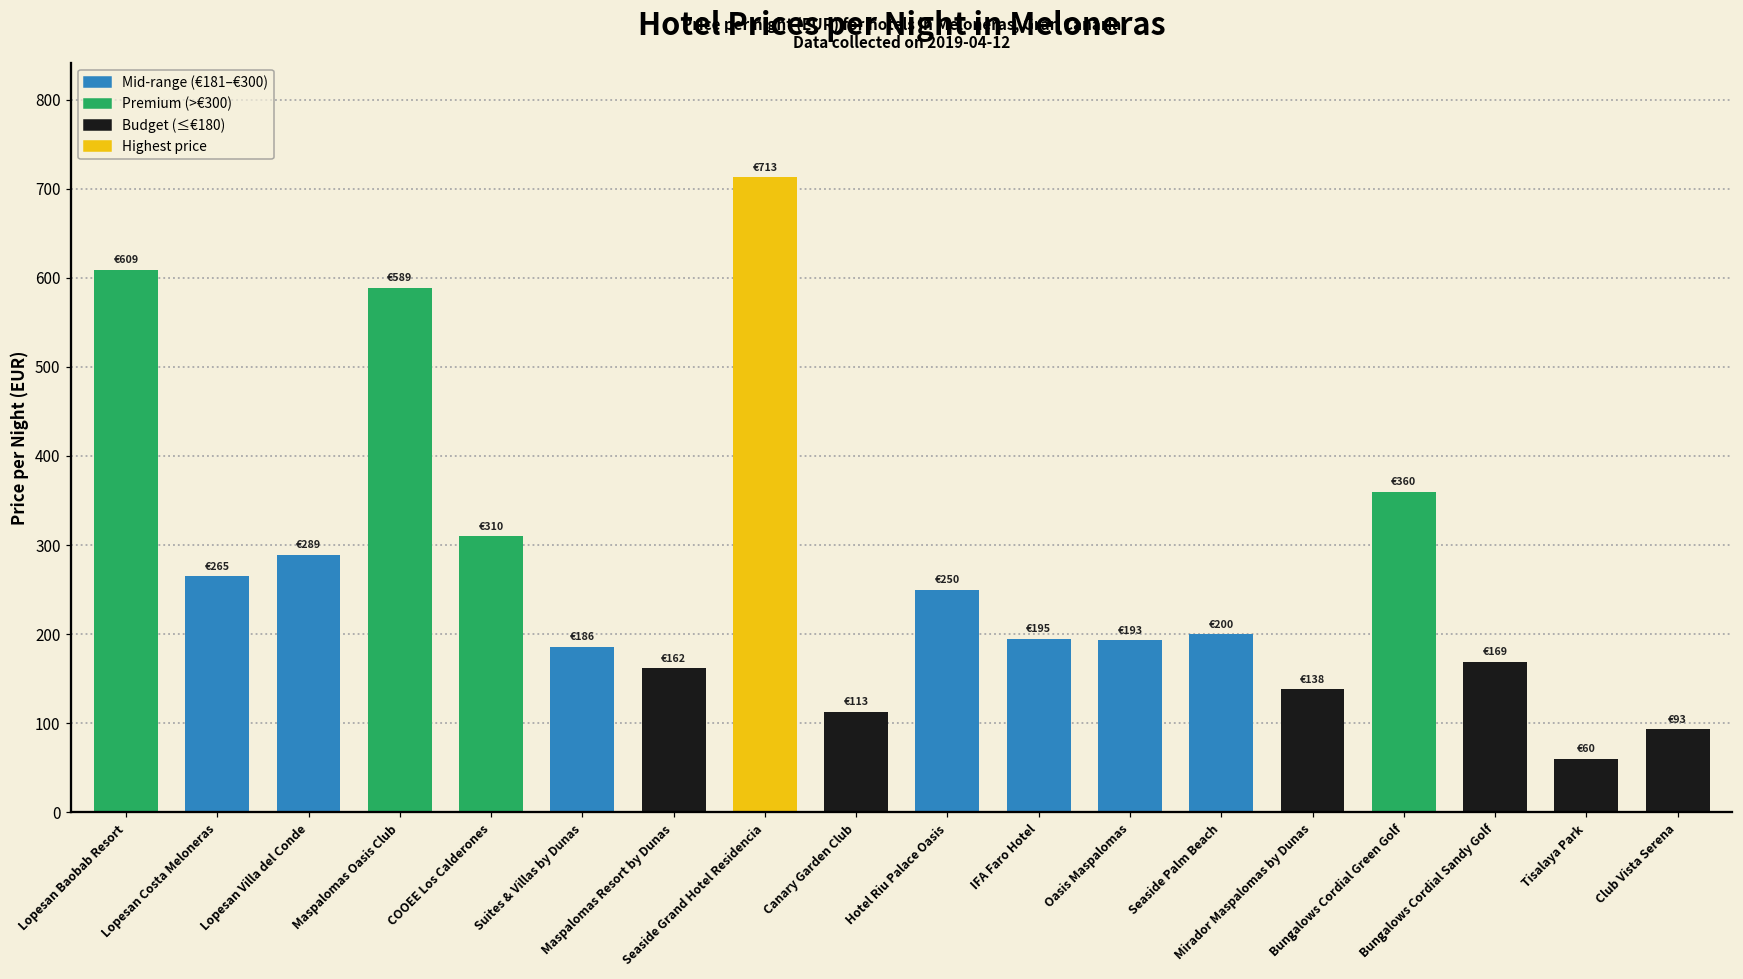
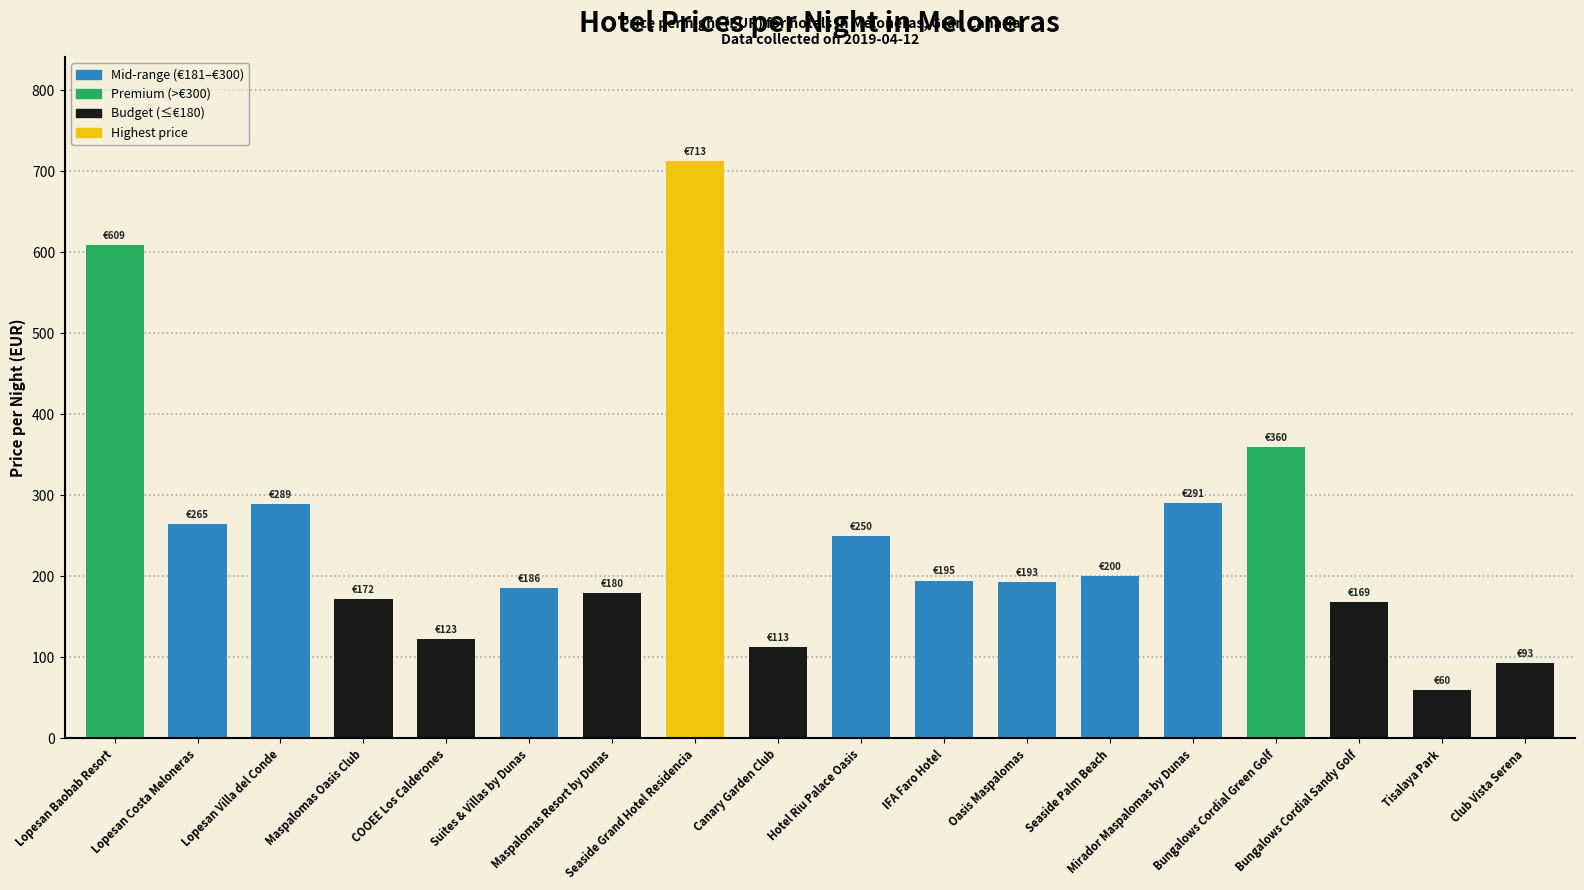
Maspalomas Oasis Club: €589 -> €172
COOEE Los Calderones: €310 -> €123
Maspalomas Resort by Dunas: €162 -> €180
Mirador Maspalomas by Dunas: €138 -> €291
